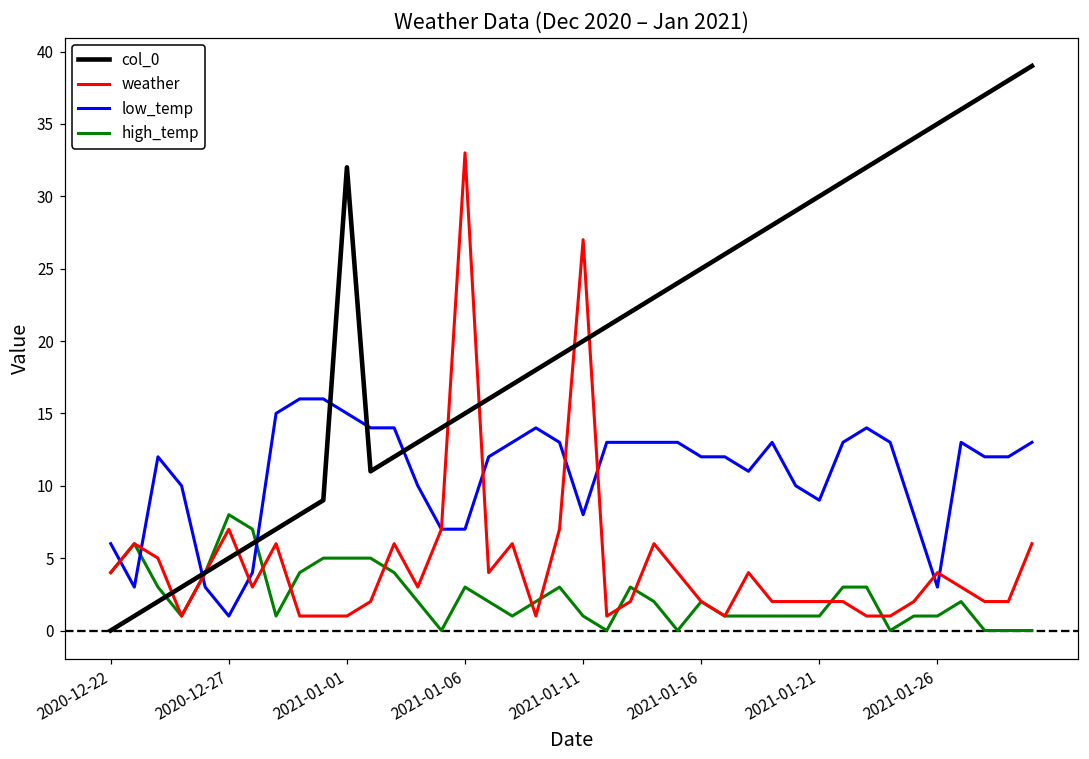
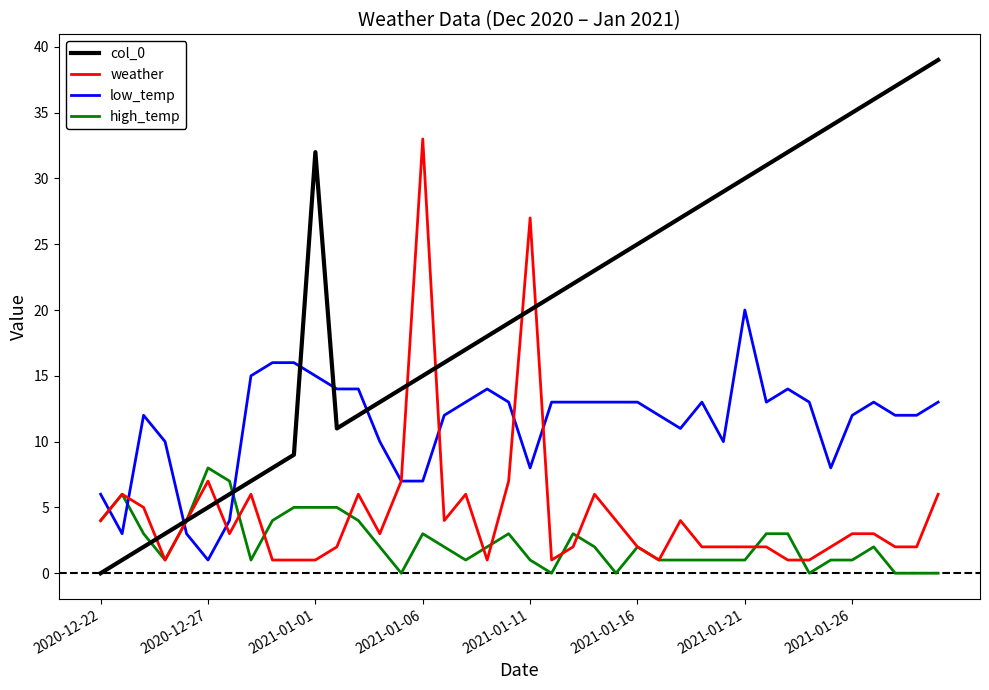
low_temp, 2021-01-16: 12 -> 13
low_temp, 2021-01-21: 9 -> 20
weather, 2021-01-26: 4 -> 3
low_temp, 2021-01-26: 3 -> 12
